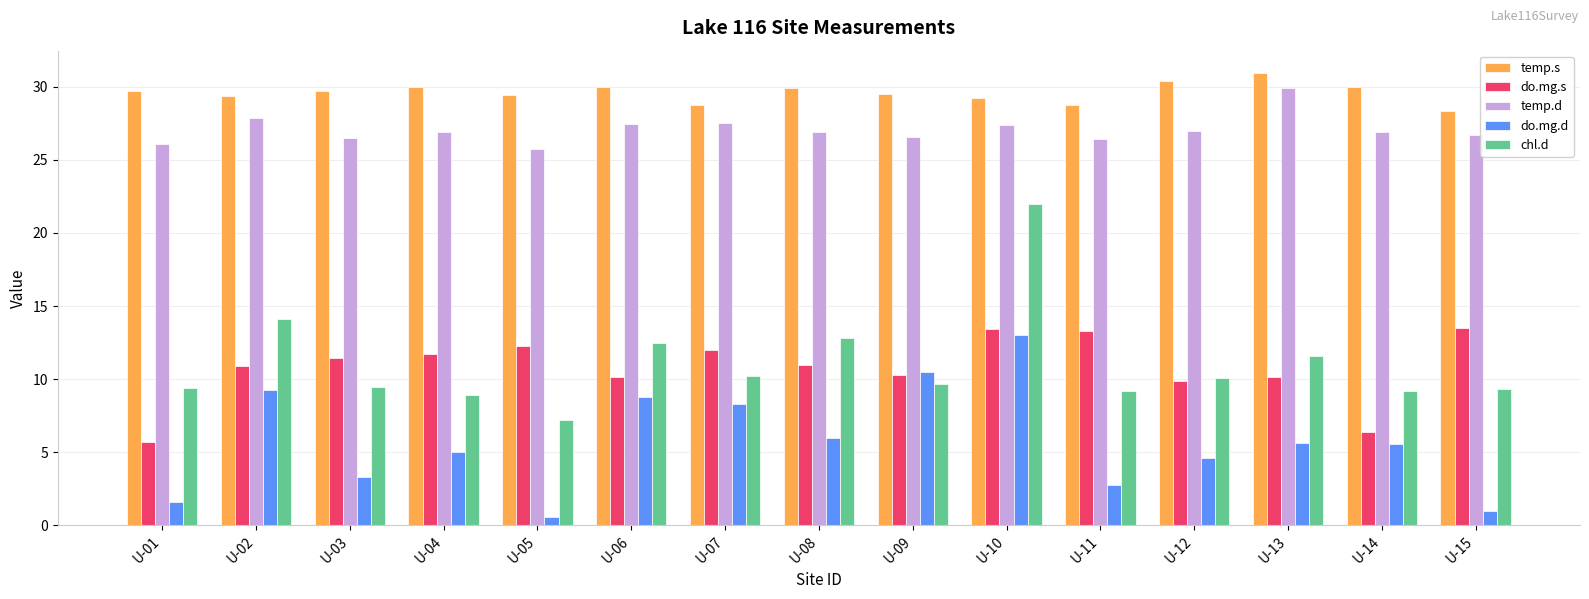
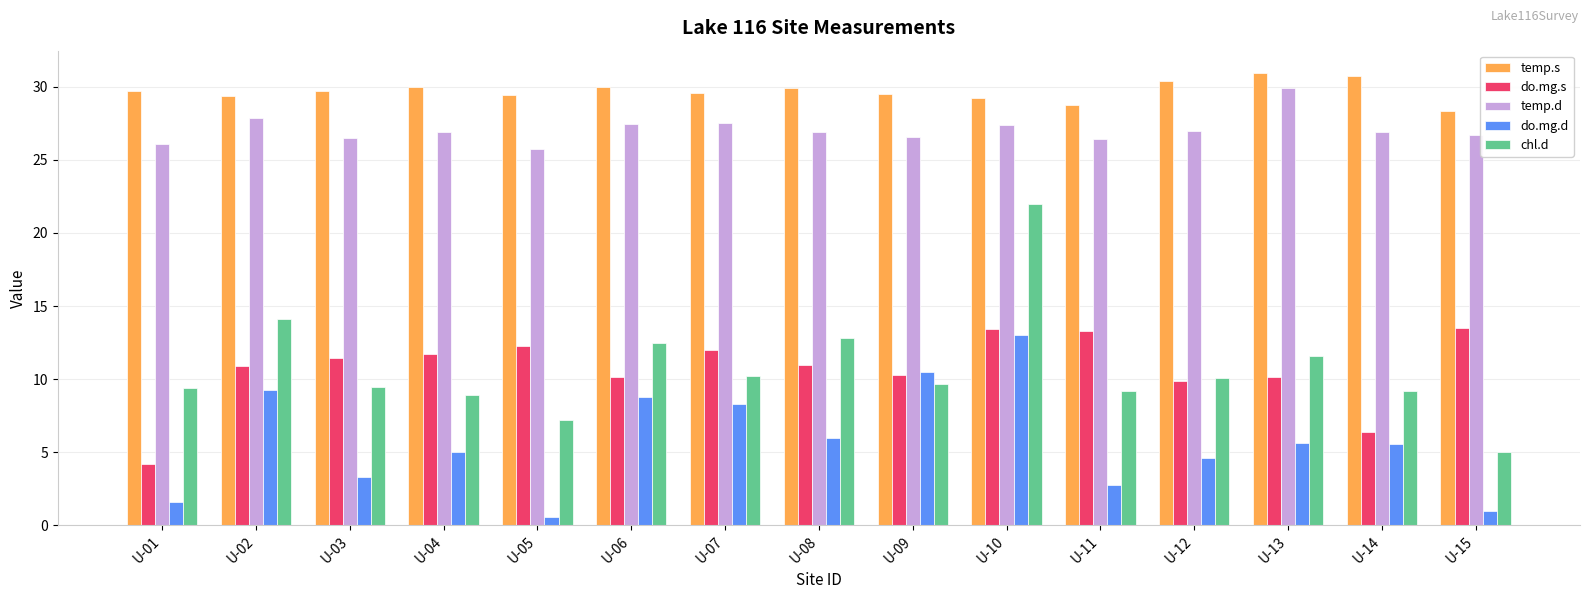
do.mg.s, U-01: 5.7 -> 4.2
temp.s, U-07: 28.8 -> 29.5
temp.s, U-14: 30.0 -> 30.7
chl.d, U-15: 9.3 -> 5.0
